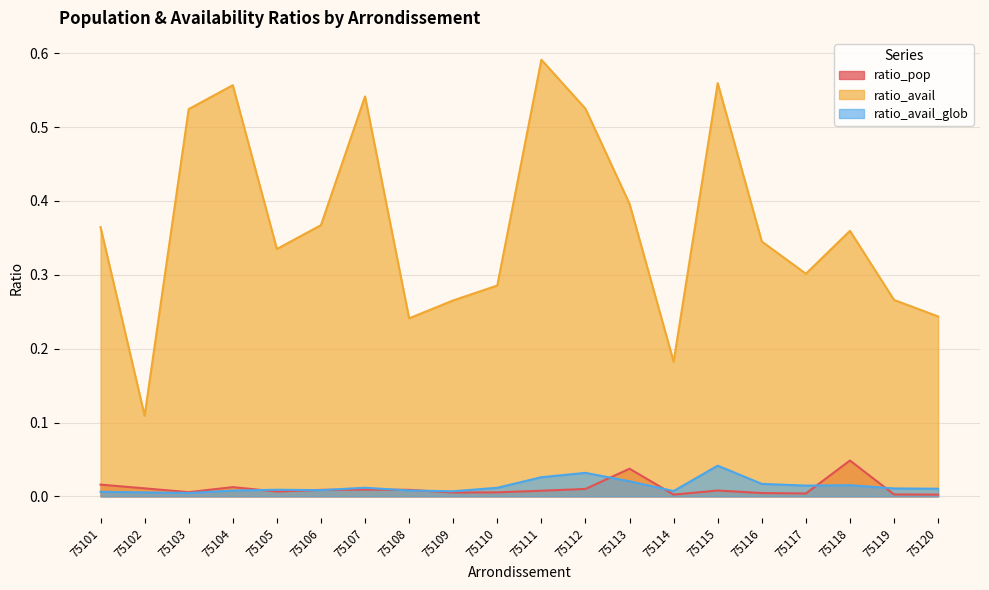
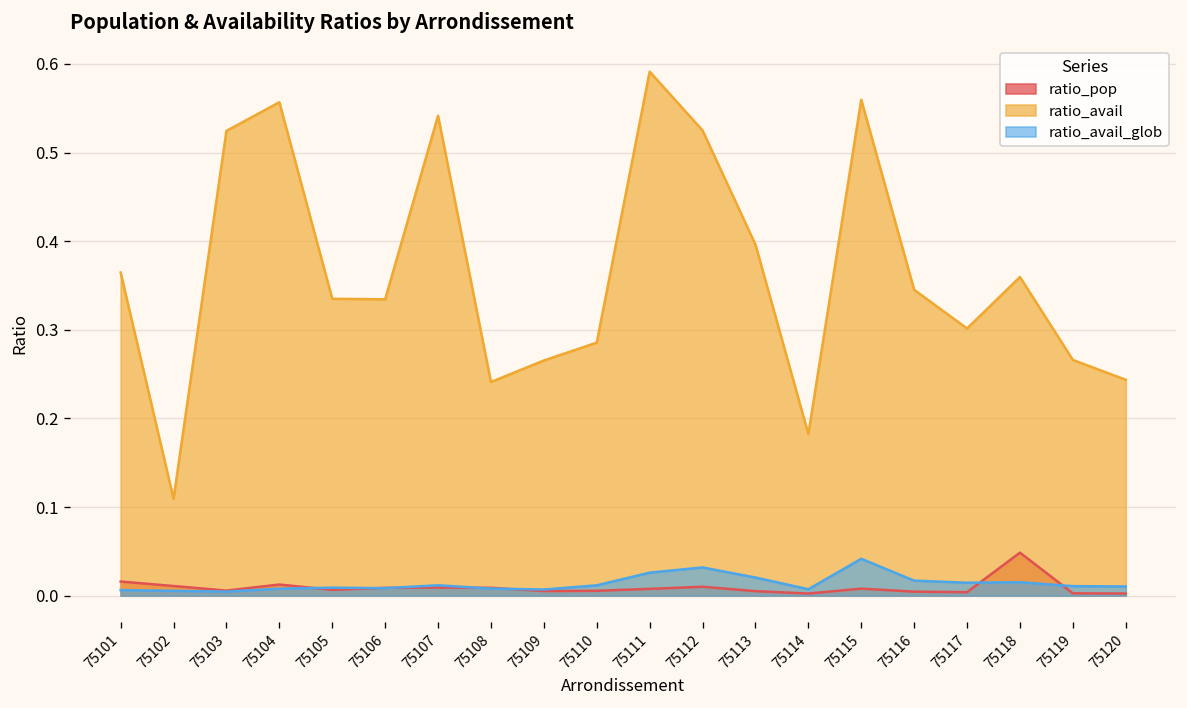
ratio_avail, 75106: 0.37 -> 0.33
ratio_pop, 75113: 0.04 -> 0.01
